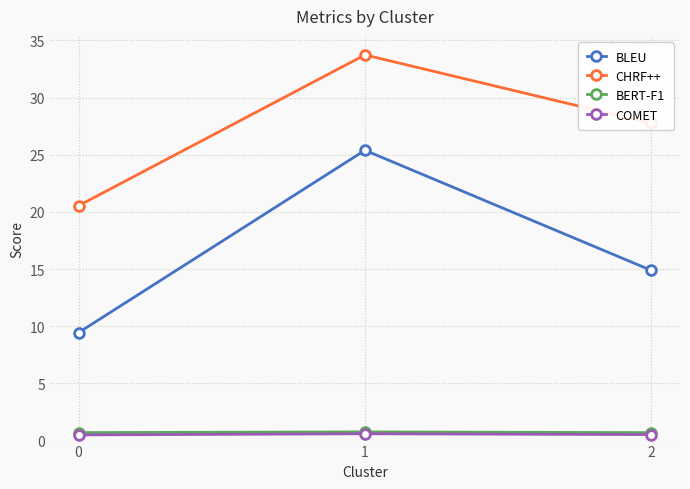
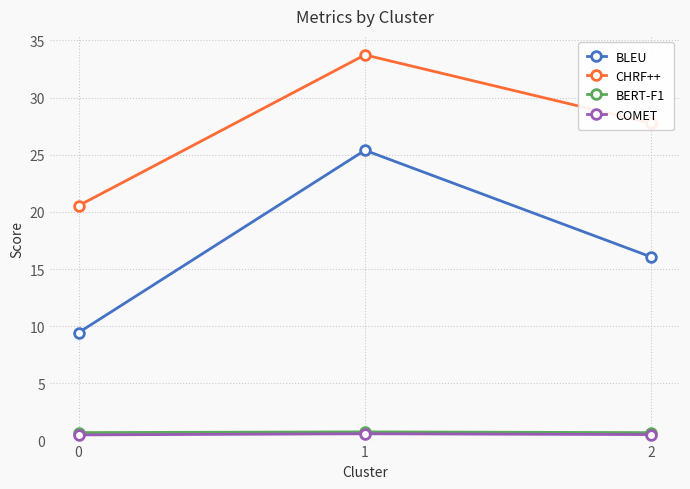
BLEU, 2: 14.9 -> 16.1
